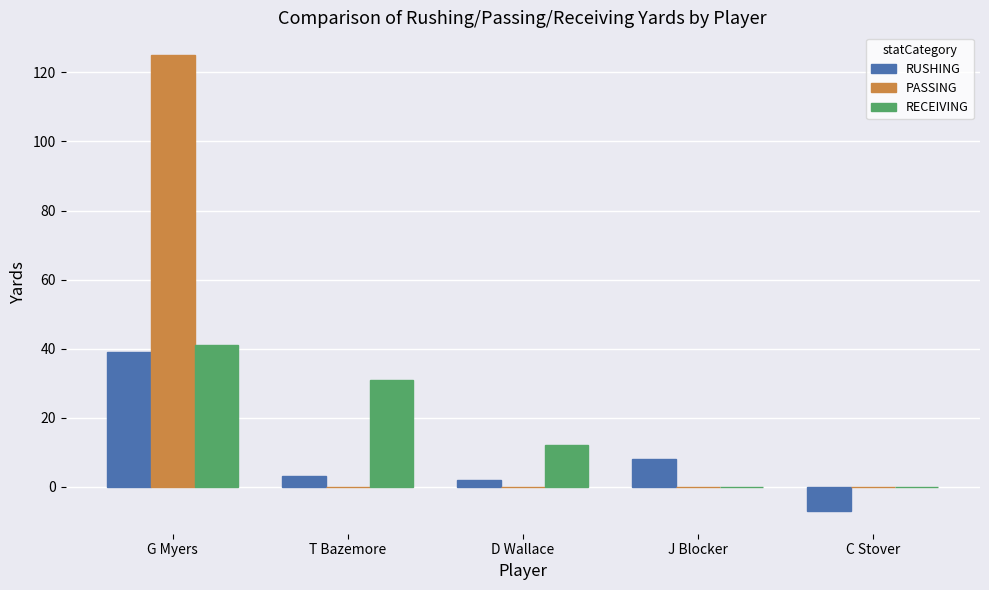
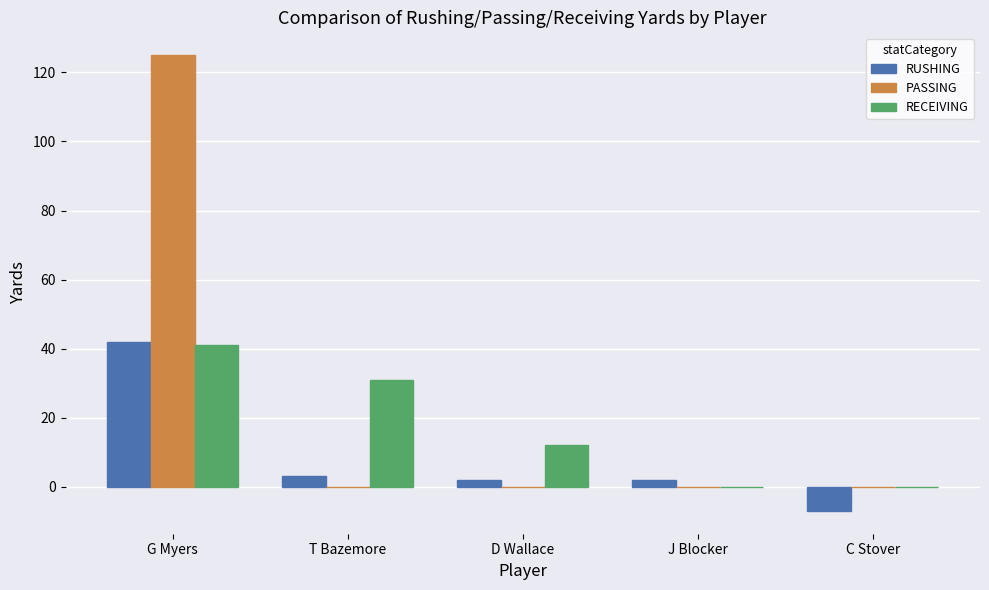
RUSHING, G Myers: 39 -> 42
RUSHING, J Blocker: 8 -> 2
